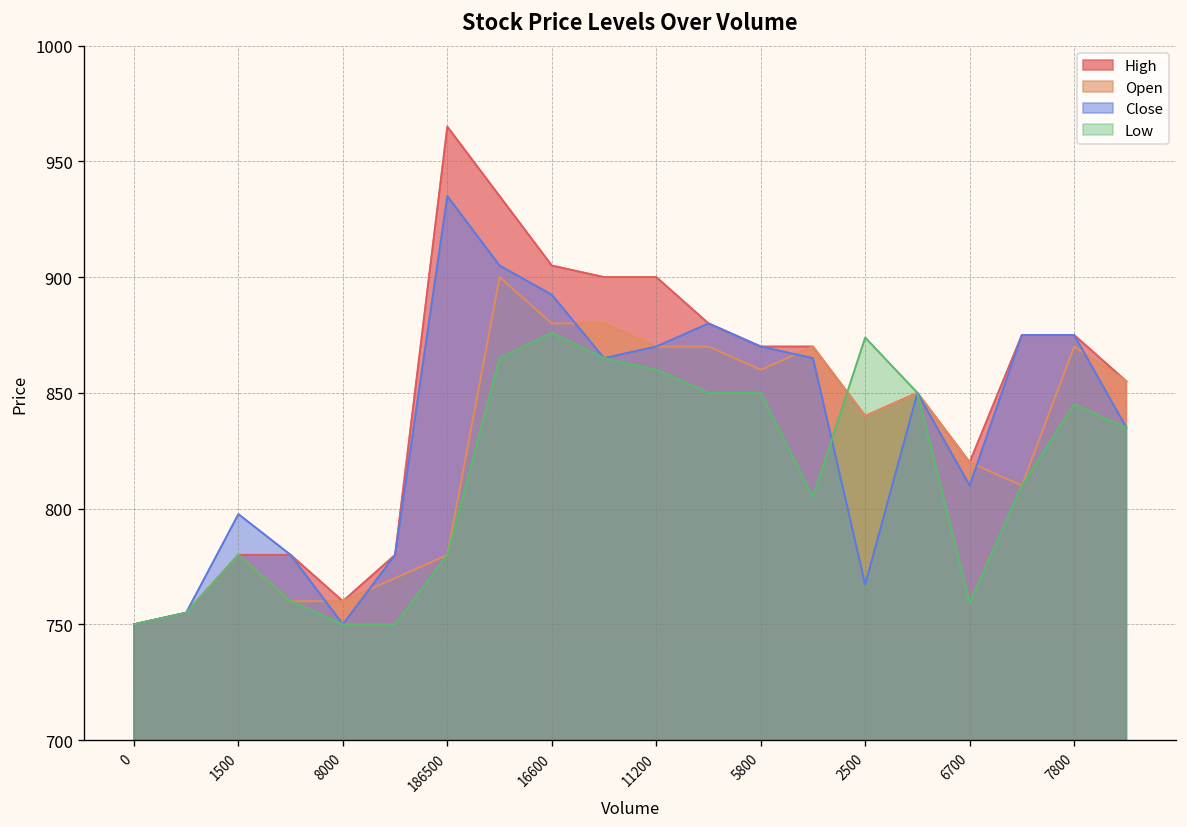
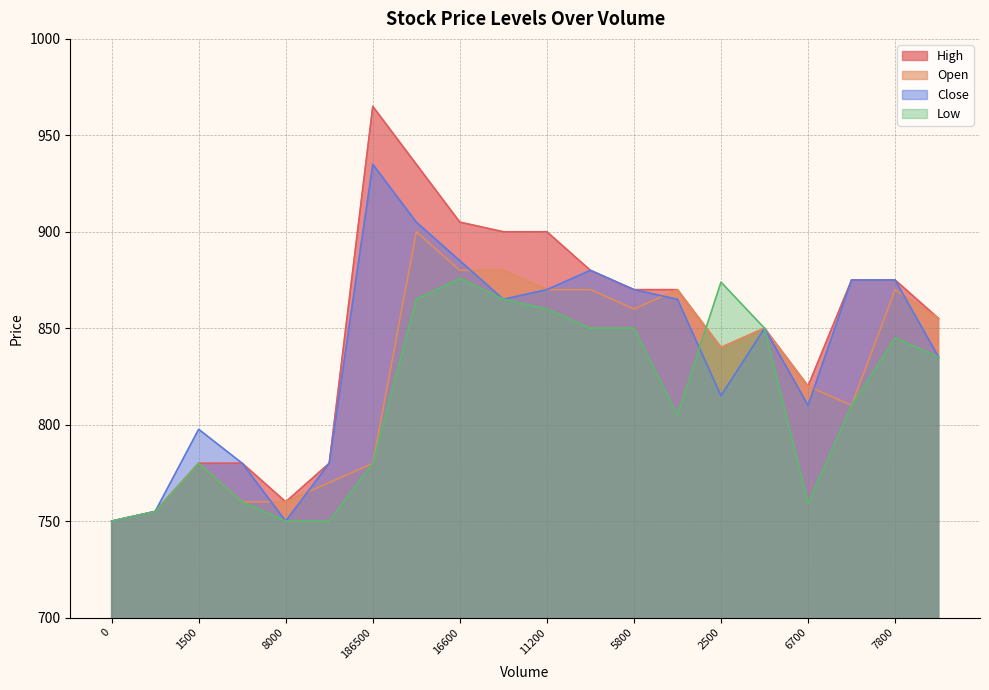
Close, 16600: 892 -> 885
Close, 2500: 767 -> 815
